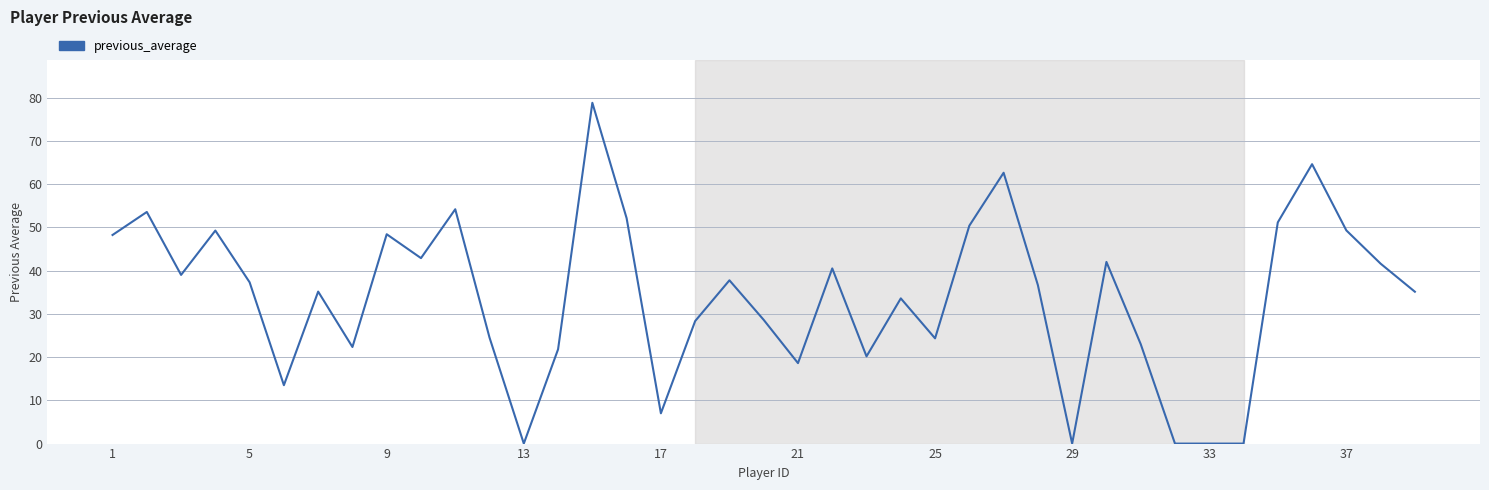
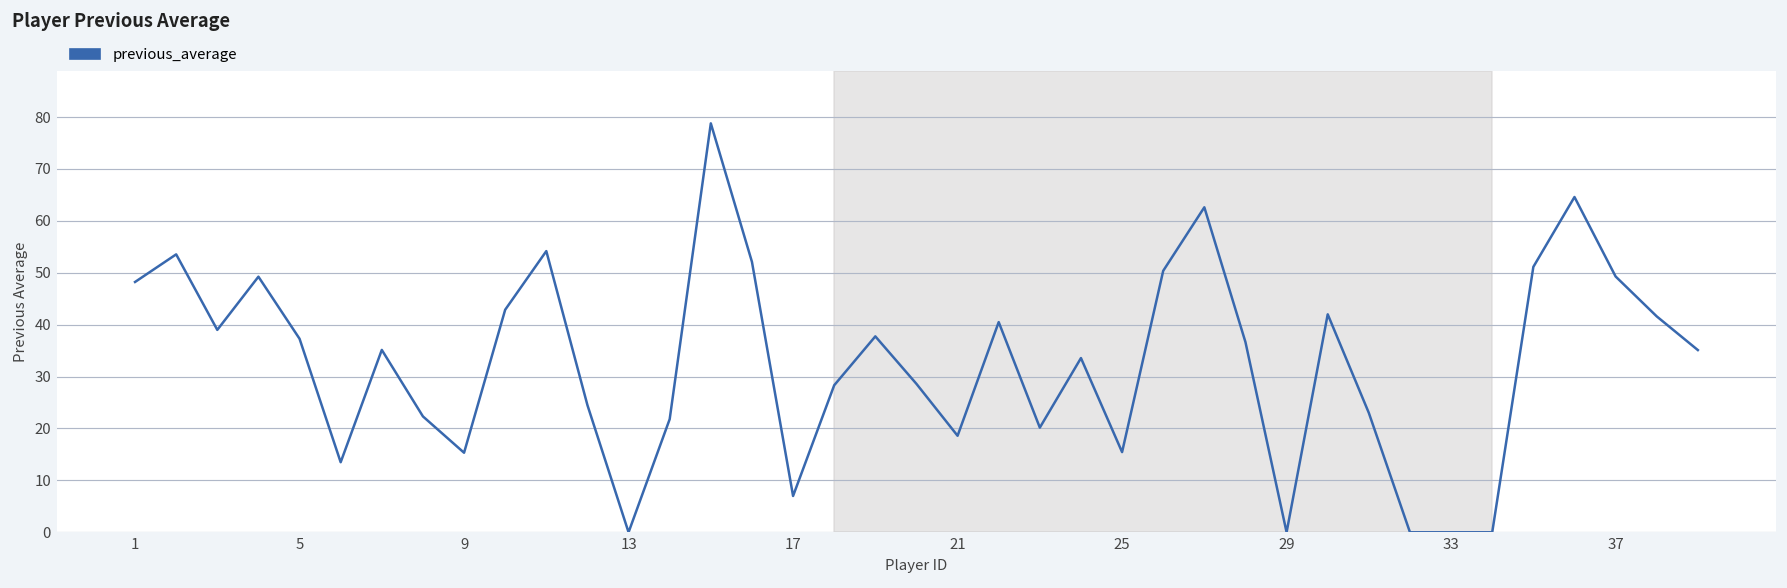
9: 48 -> 15
25: 24 -> 15
